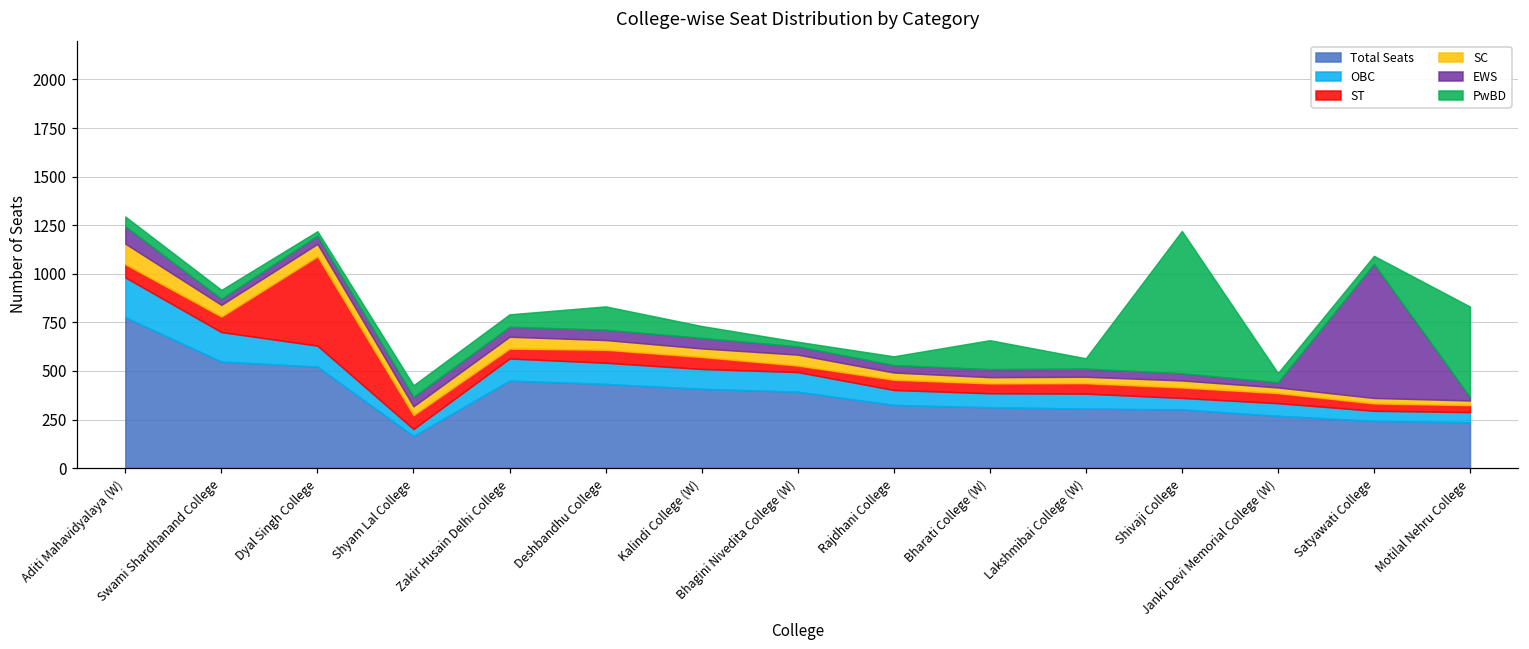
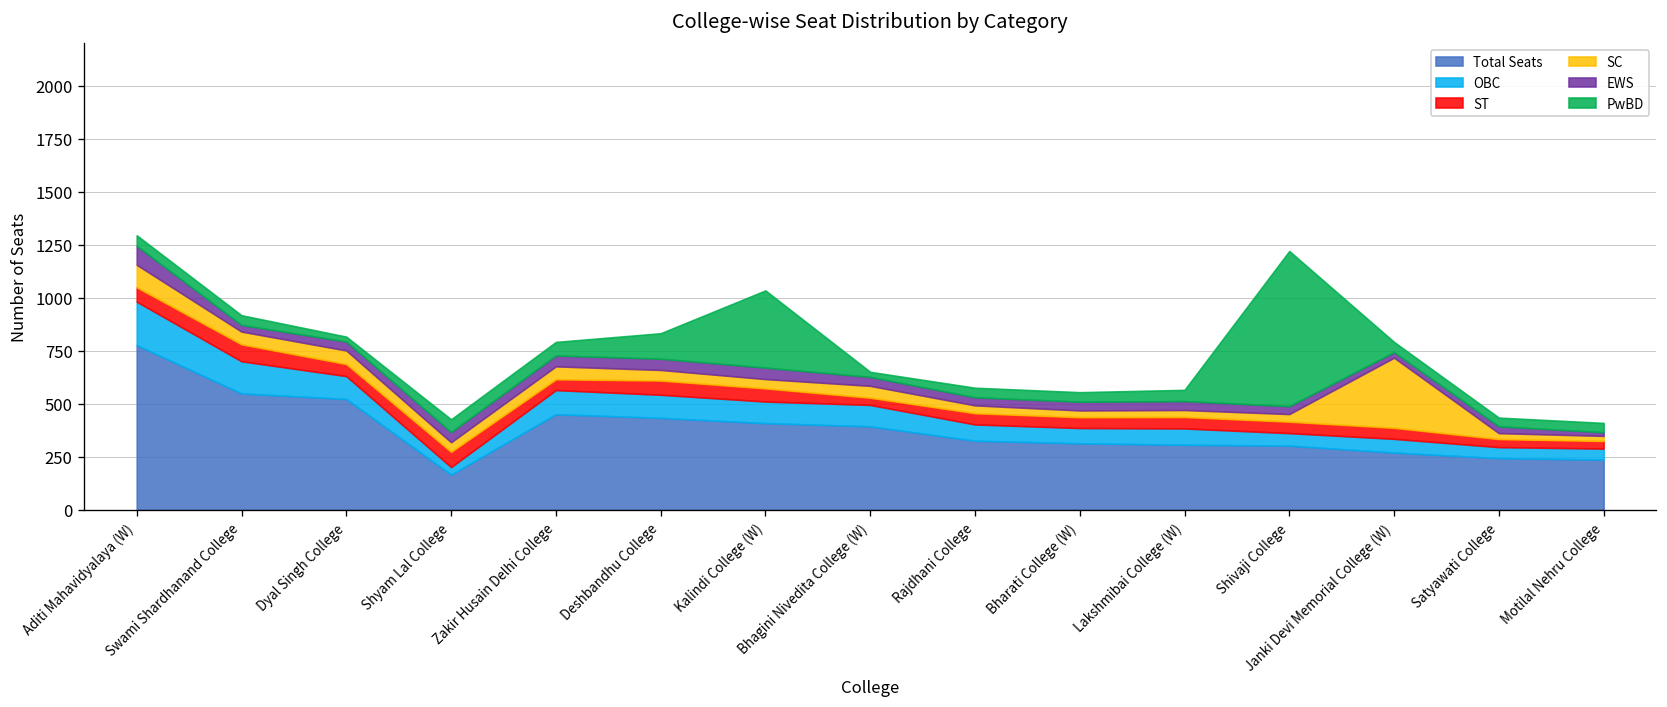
ST, Dyal Singh College: 460 -> 60
PwBD, Kalindi College (W): 60 -> 360
PwBD, Bharati College (W): 150 -> 50
SC, Janki Devi Memorial College (W): 30 -> 330
EWS, Satyawati College: 690 -> 30
PwBD, Motilal Nehru College: 470 -> 40
